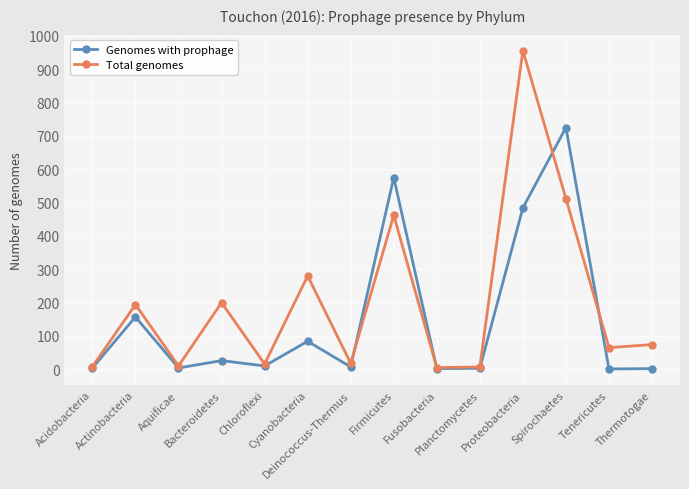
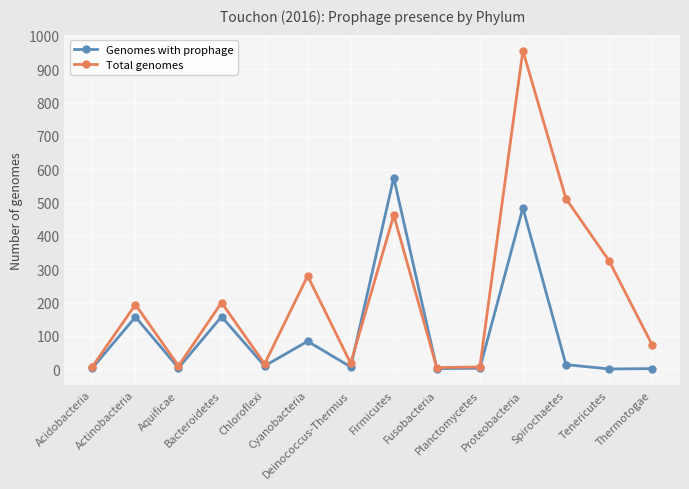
Genomes with prophage, Bacteroidetes: 30 -> 160
Genomes with prophage, Spirochaetes: 730 -> 10
Total genomes, Tenericutes: 70 -> 330
